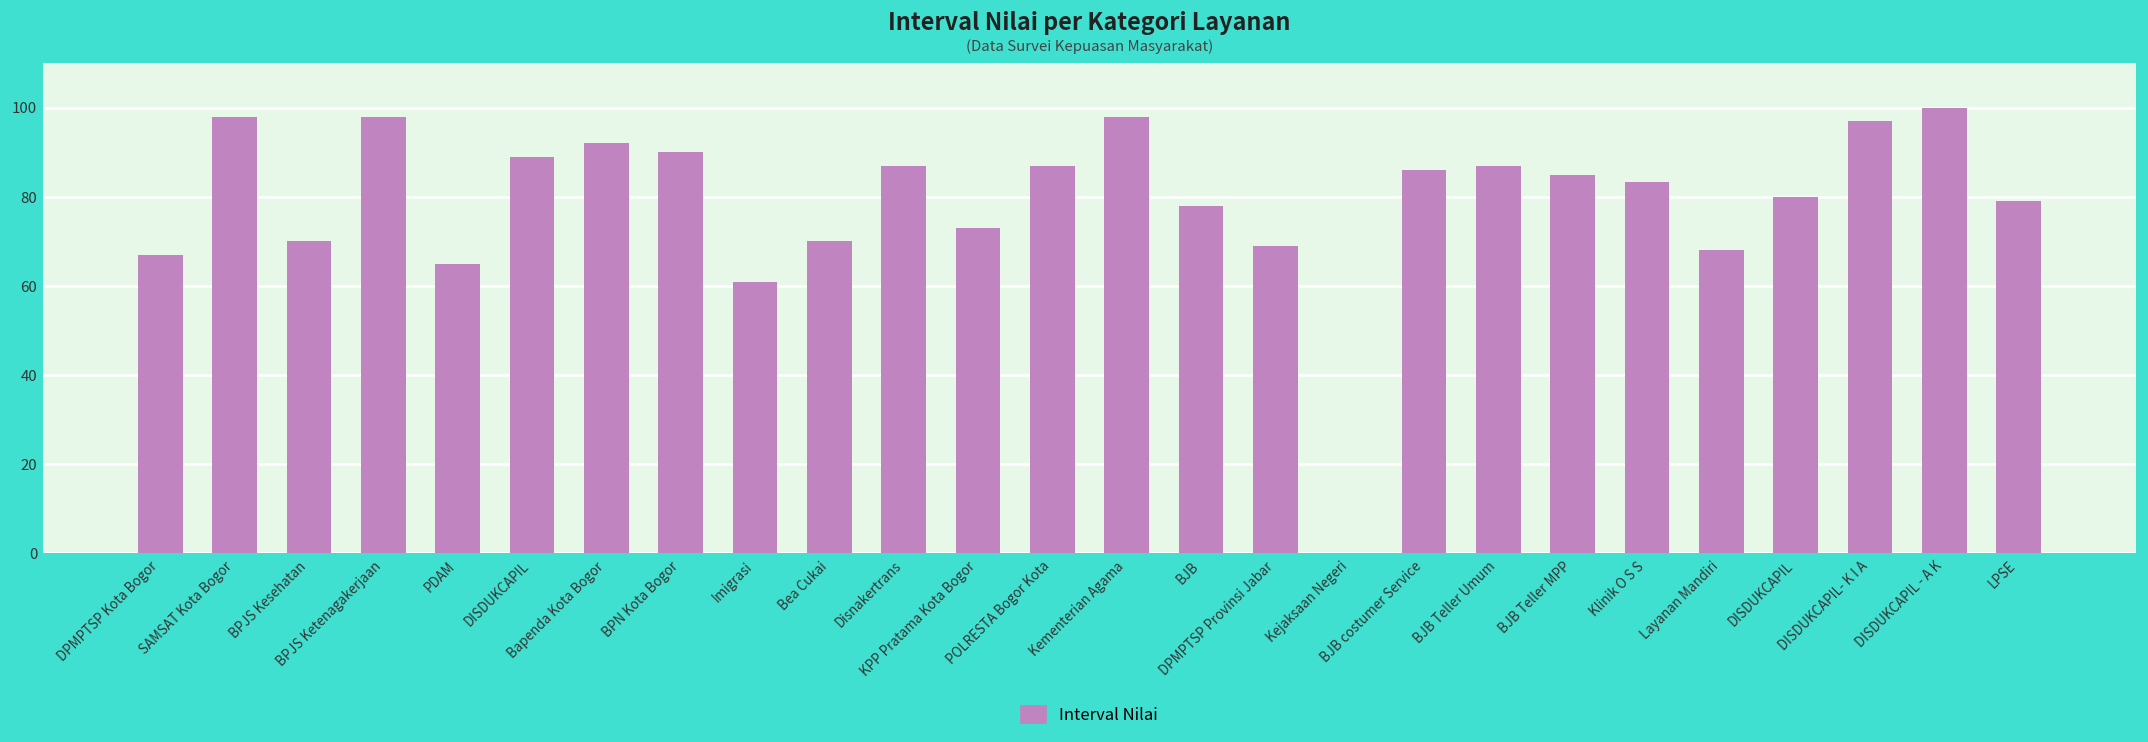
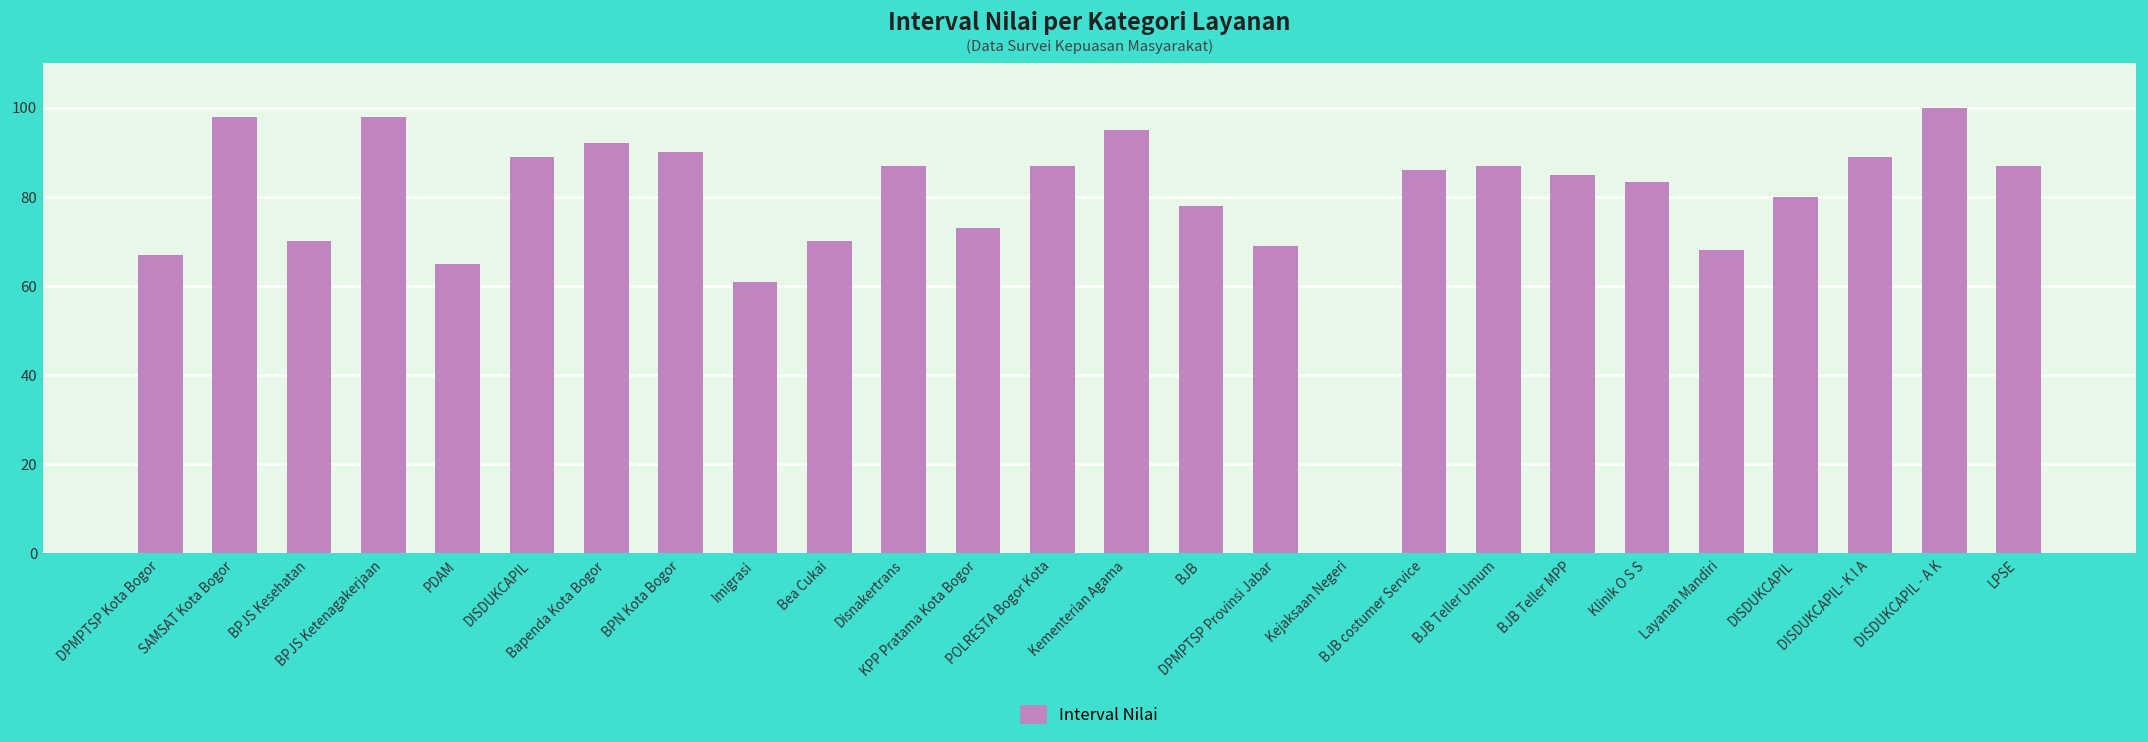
Kementerian Agama: 98 -> 95
DISDUKCAPIL- K I A: 97 -> 89
LPSE: 79 -> 87
